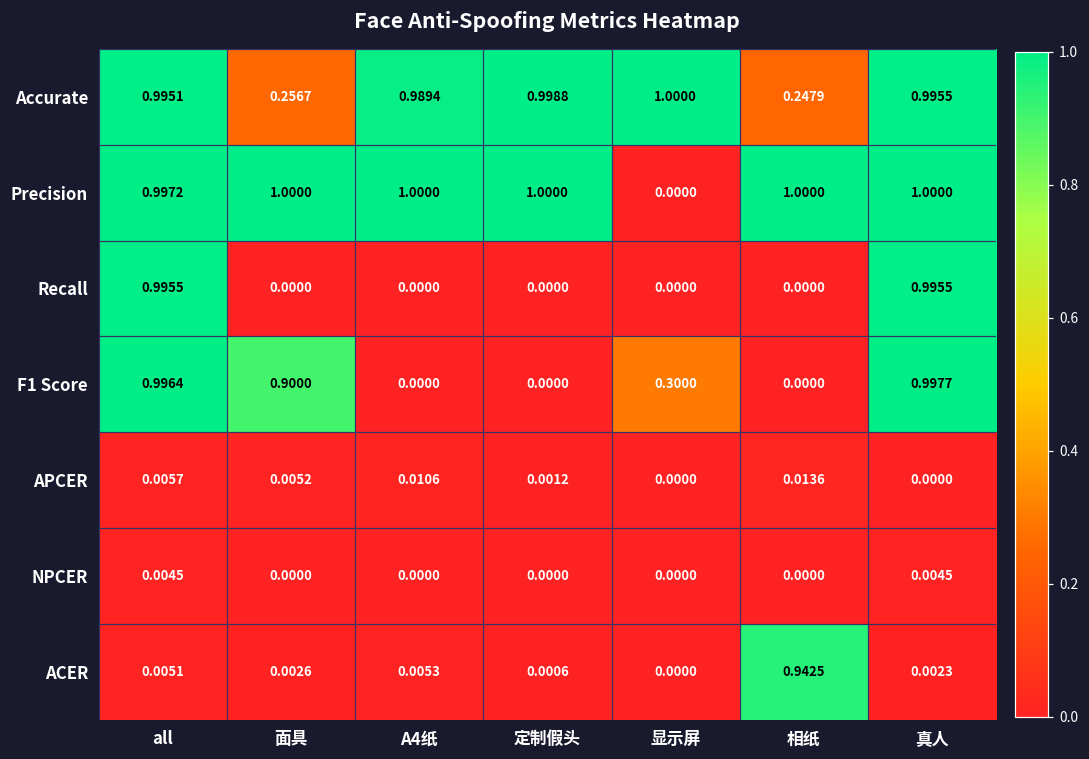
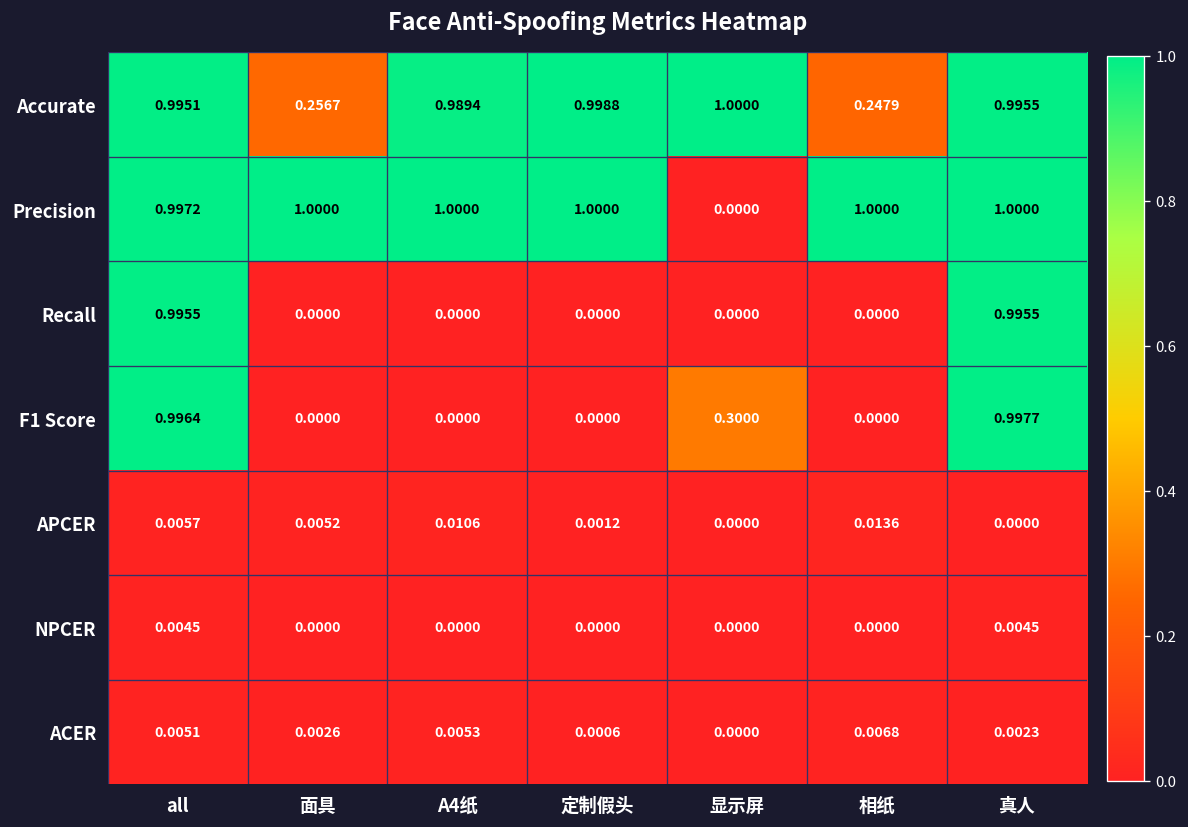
F1 Score, 面具: 0.9000 -> 0.0000
ACER, 相纸: 0.9425 -> 0.0068
